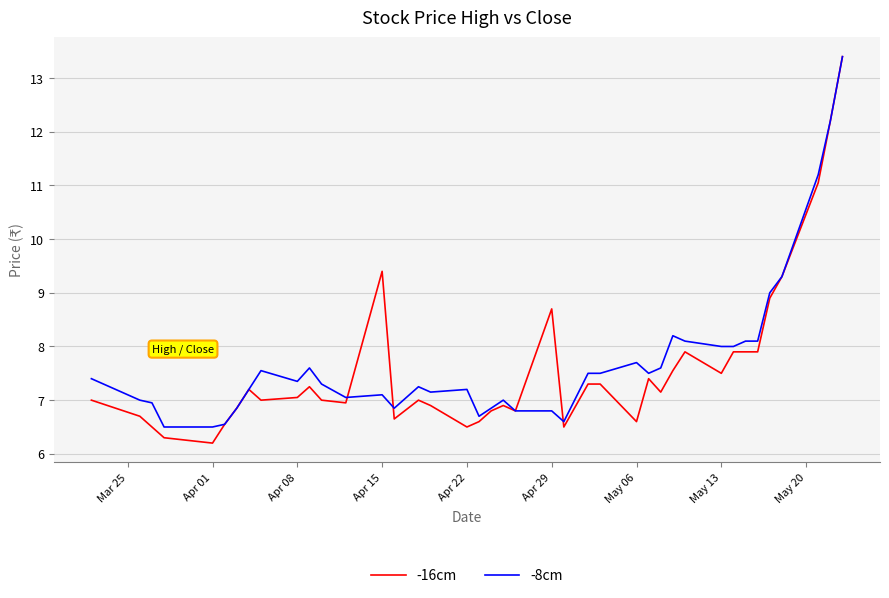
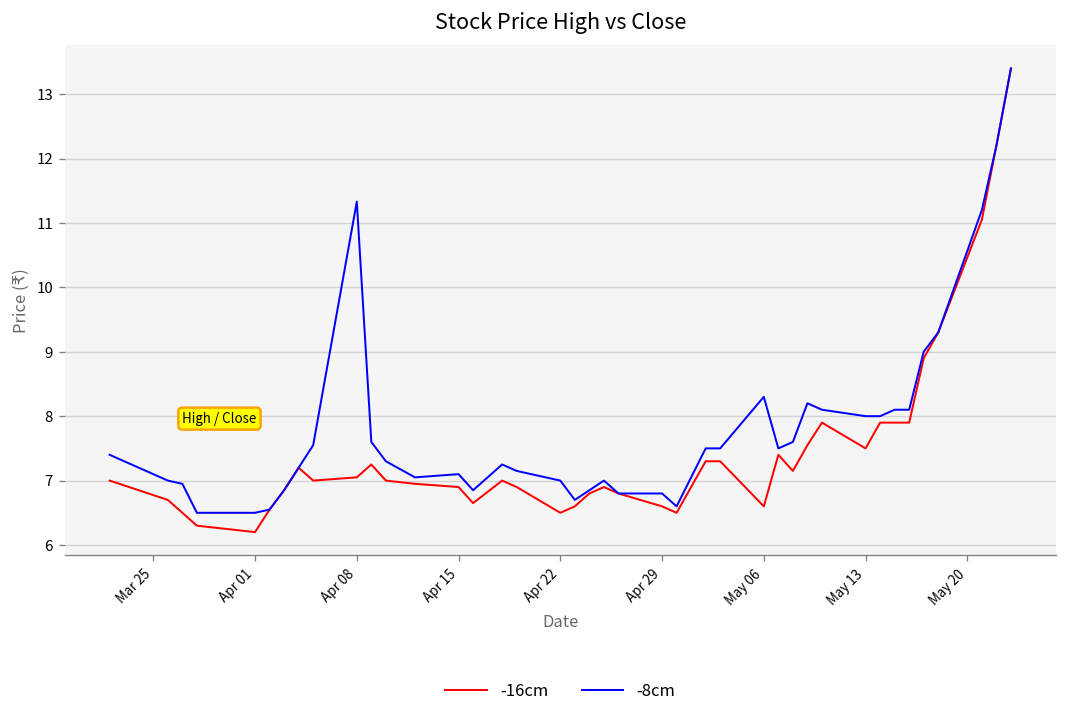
-8cm, Apr 08: 7.4 -> 11.3
-16cm, Apr 15: 9.4 -> 6.9
-8cm, Apr 22: 7.2 -> 7.0
-16cm, Apr 29: 8.7 -> 6.6
-8cm, May 06: 7.7 -> 8.3
